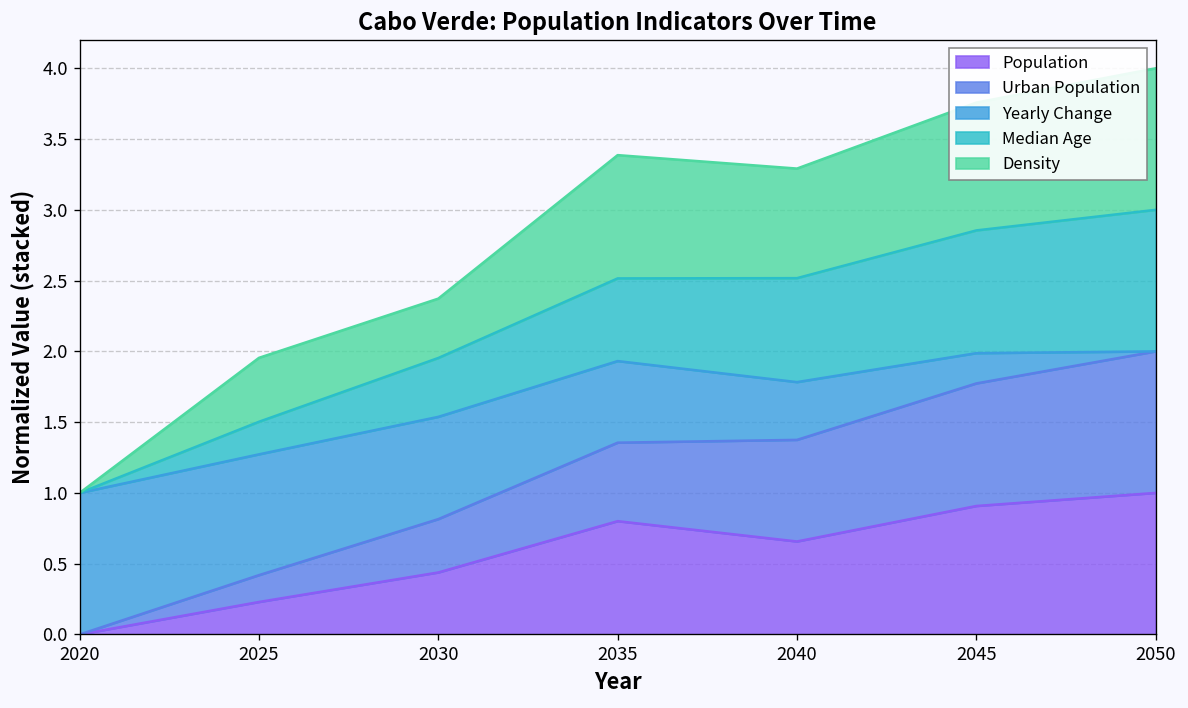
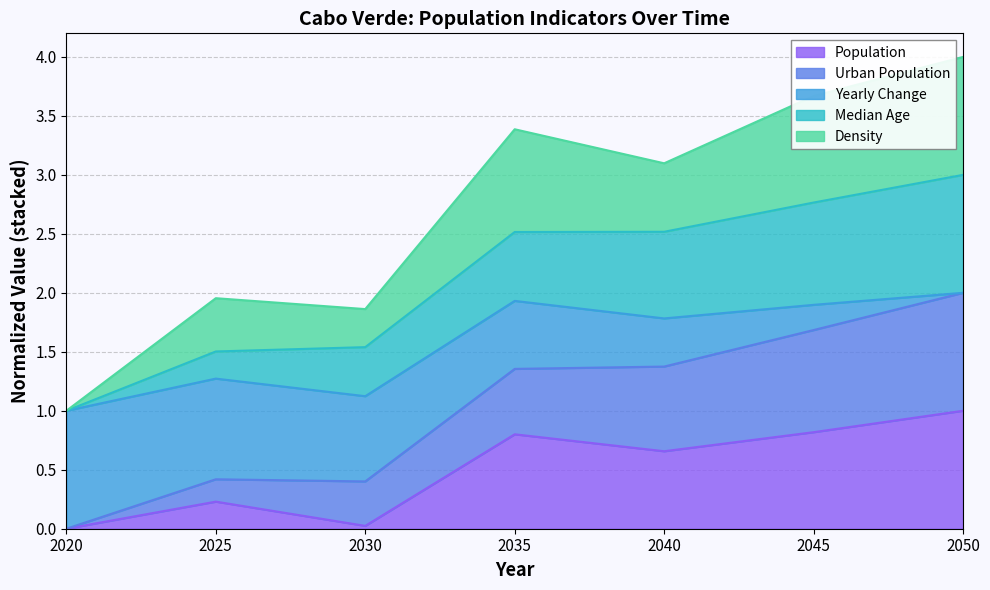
Population, 2030: 0.44 -> 0.02
Density, 2030: 0.42 -> 0.32
Density, 2040: 0.77 -> 0.58
Population, 2045: 0.91 -> 0.82
